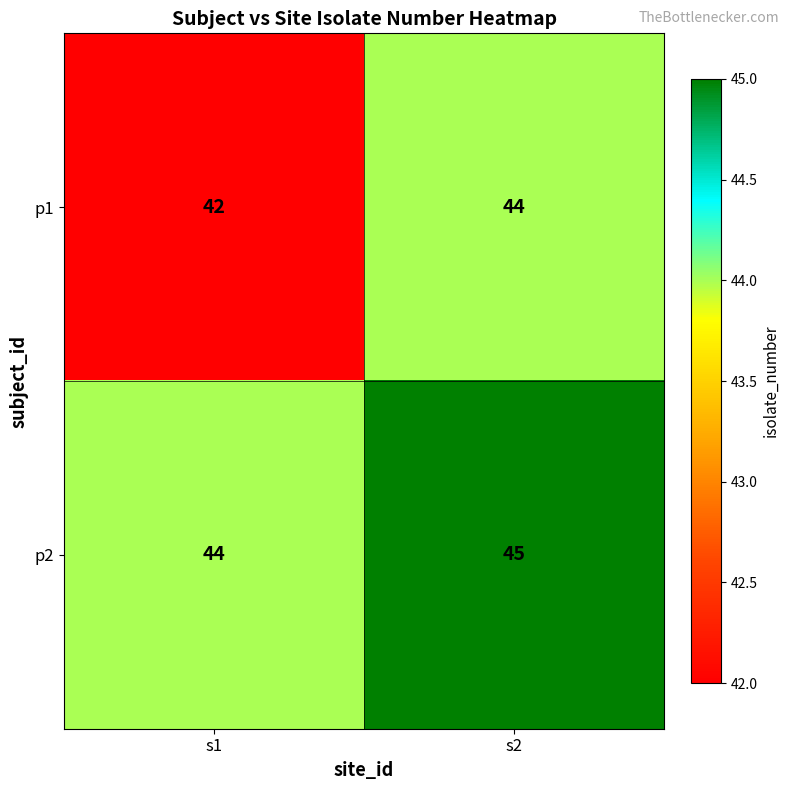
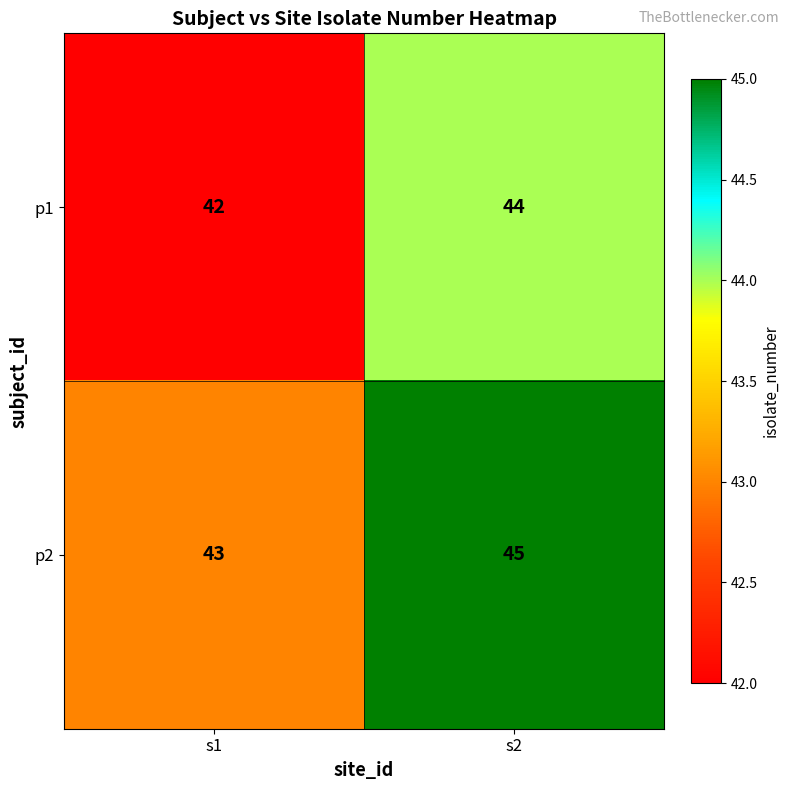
p2, s1: 44 -> 43
